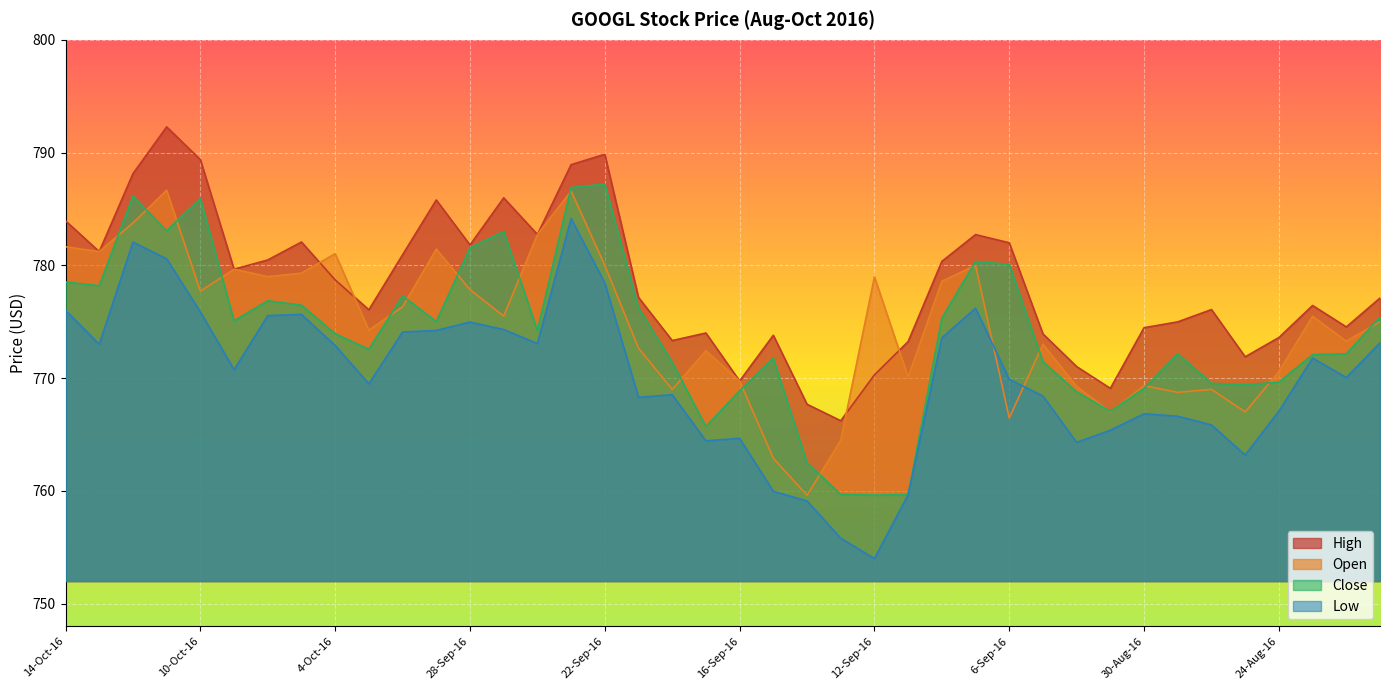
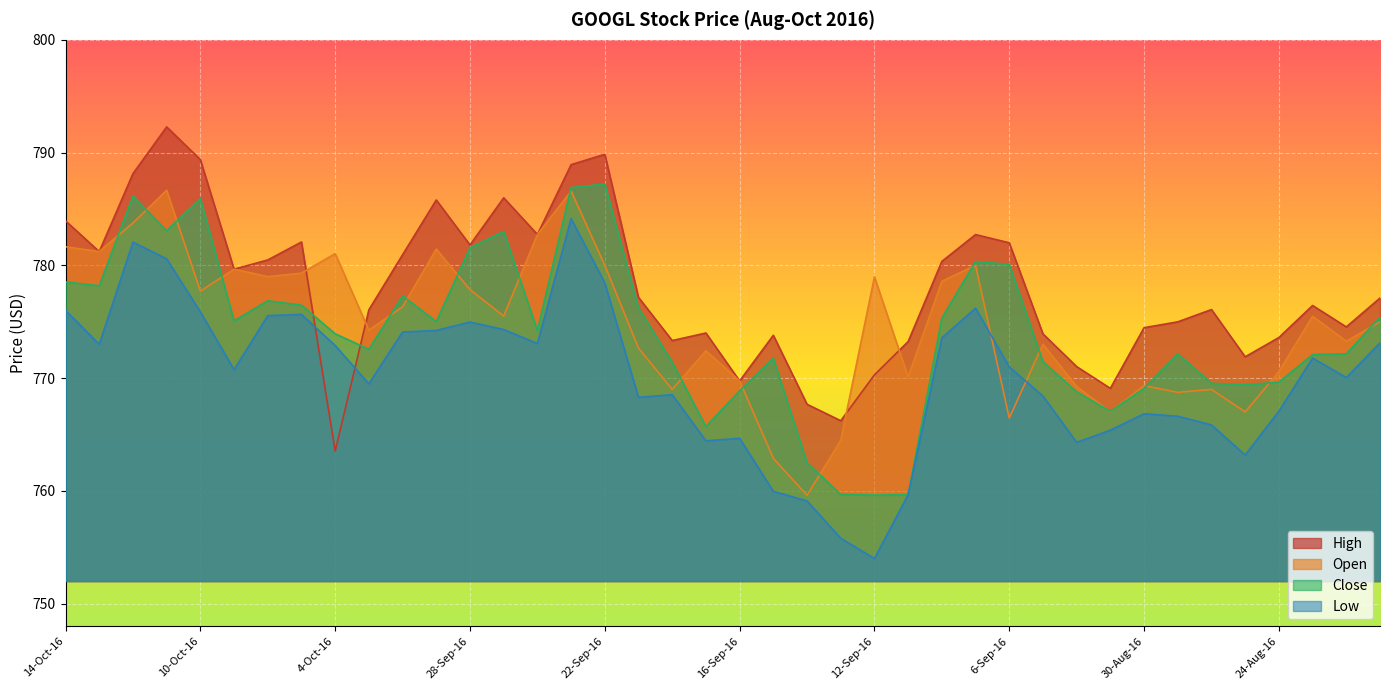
High, 4-Oct-16: 778.7 -> 763.5
Low, 6-Sep-16: 769.9 -> 771.0
